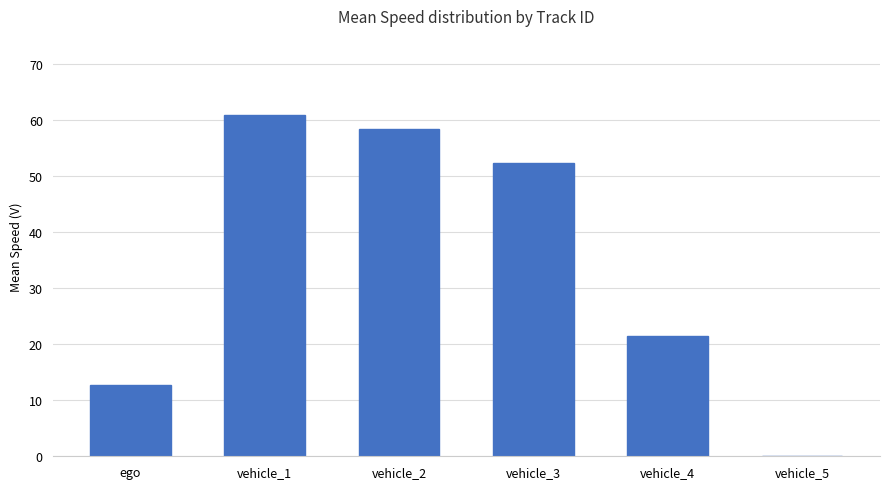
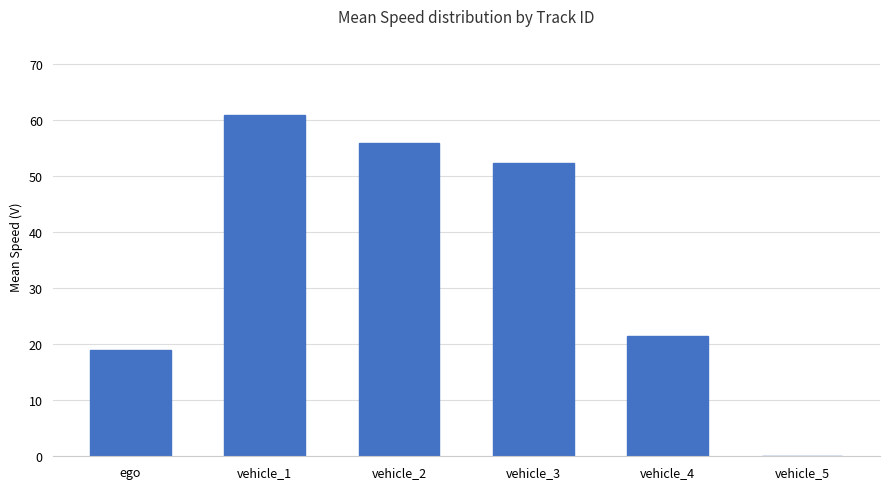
ego: 13 -> 19
vehicle_2: 58 -> 56
